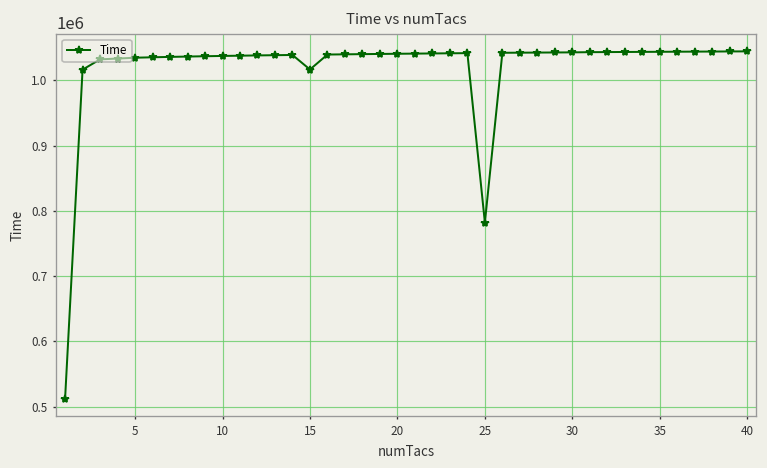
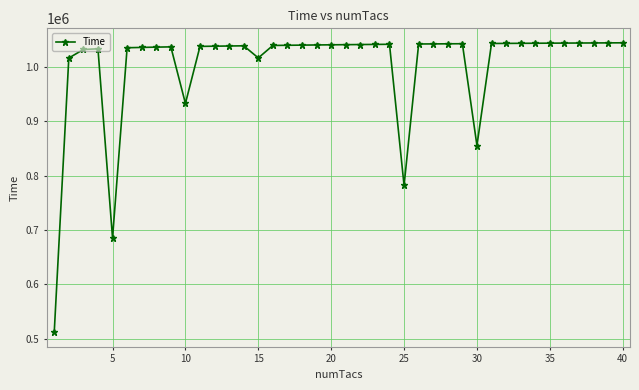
5: 1030000 -> 690000
10: 1040000 -> 930000
30: 1040000 -> 860000
